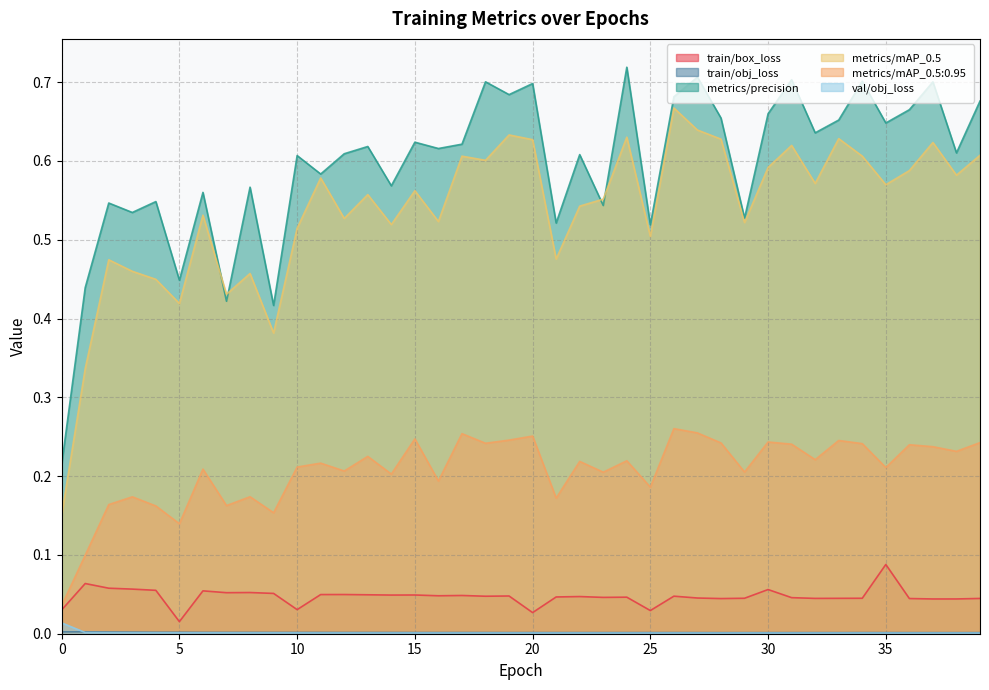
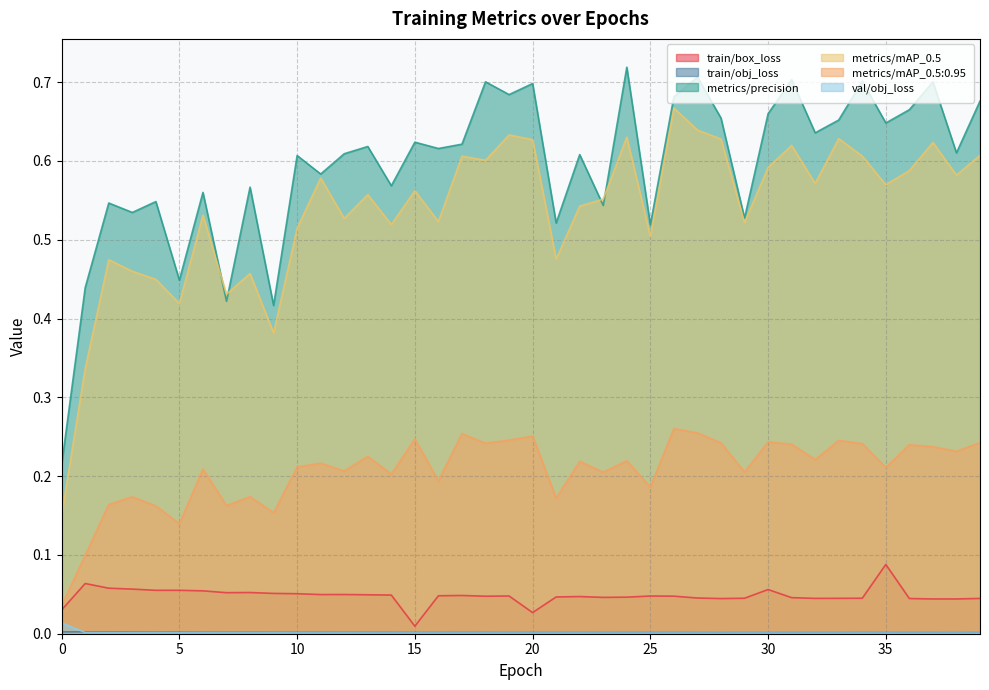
train/box_loss, 5: 0.02 -> 0.06
train/box_loss, 10: 0.03 -> 0.05
train/box_loss, 15: 0.05 -> 0.01
train/box_loss, 25: 0.03 -> 0.05
